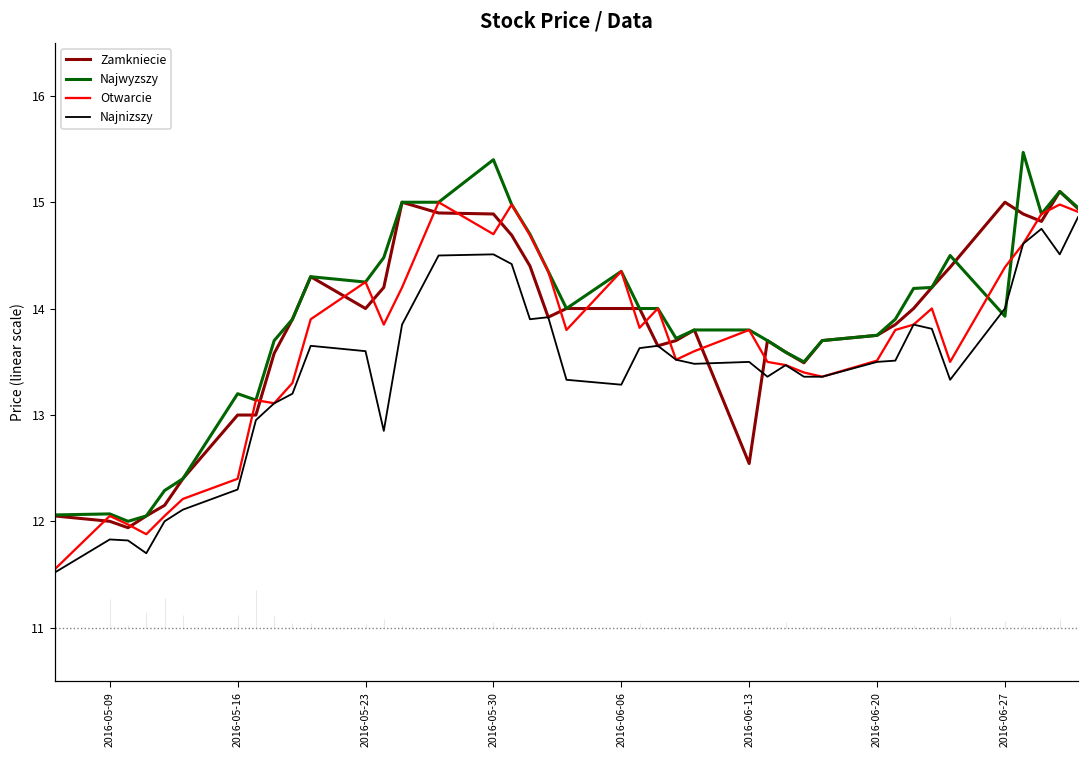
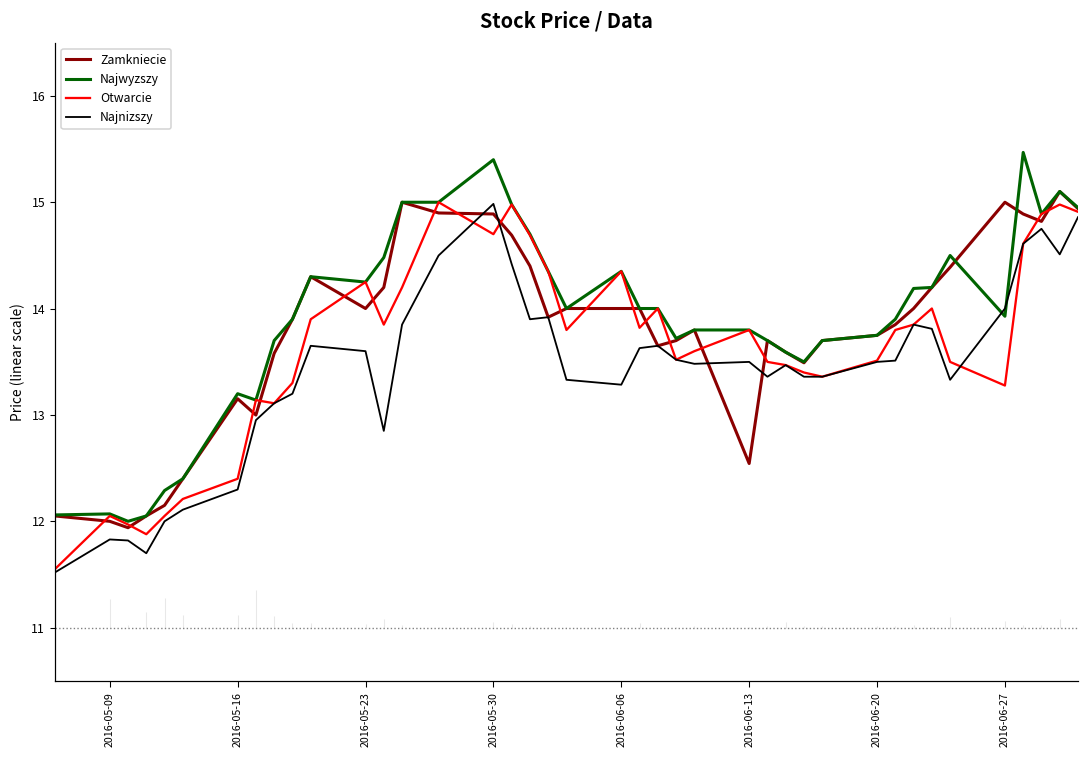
Zamkniecie, 2016-05-16: 13.0 -> 13.2
Najnizszy, 2016-05-30: 14.5 -> 15.0
Otwarcie, 2016-06-27: 14.4 -> 13.3
